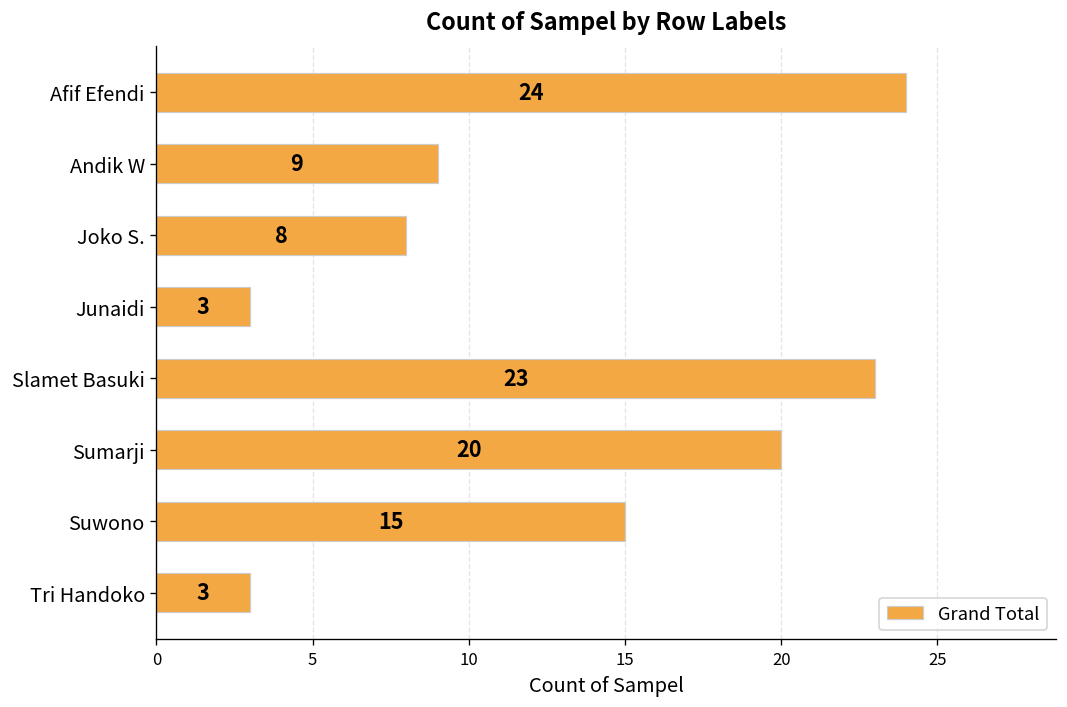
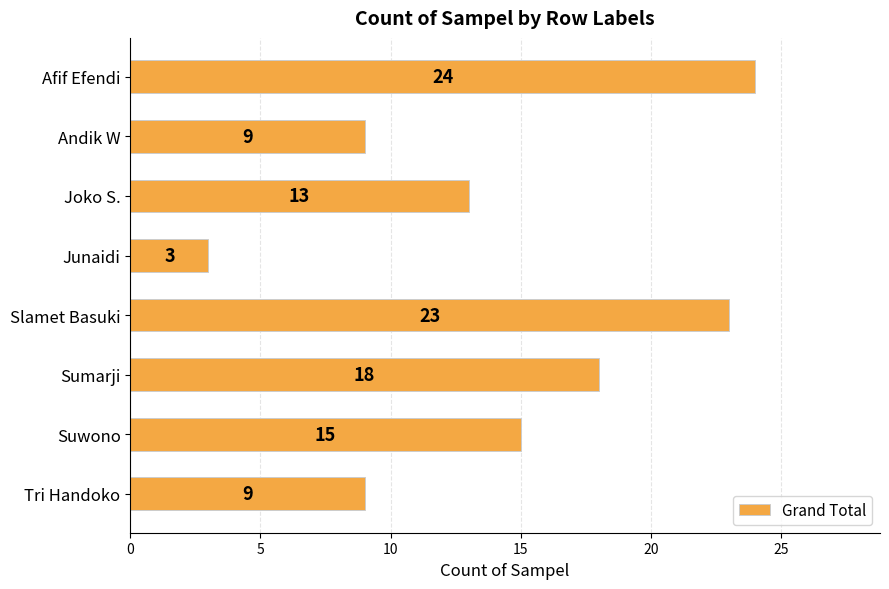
Joko S.: 8 -> 13
Sumarji: 20 -> 18
Tri Handoko: 3 -> 9
